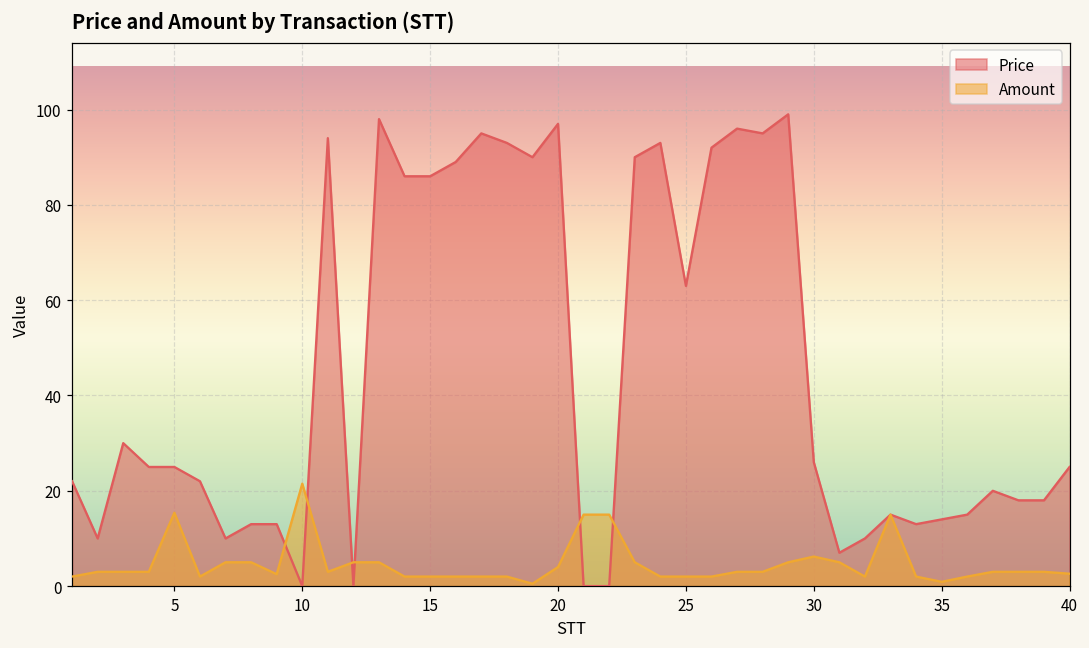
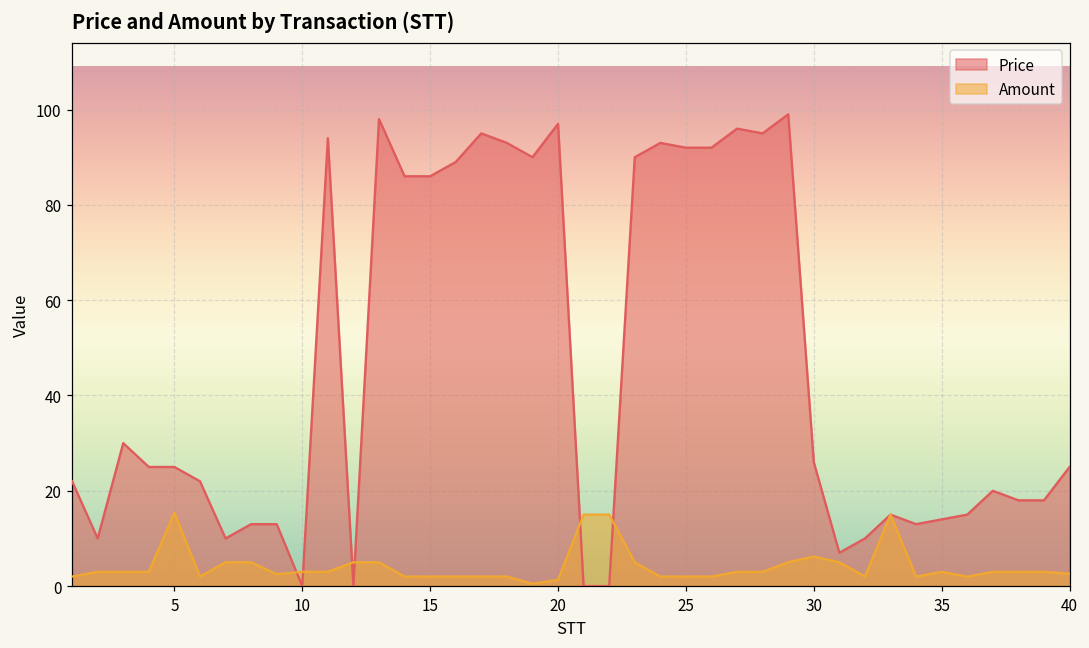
Amount, 10: 22 -> 3
Amount, 20: 4 -> 1
Price, 25: 63 -> 92
Amount, 35: 1 -> 3
